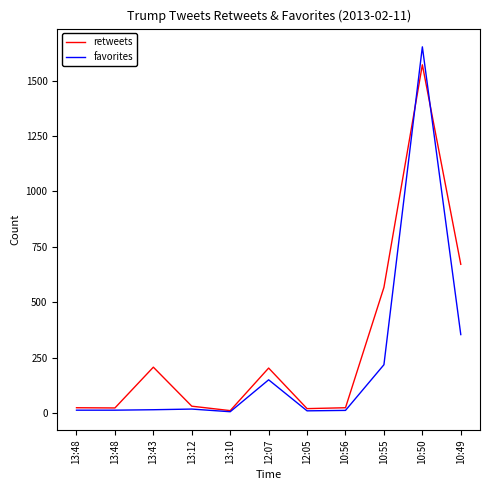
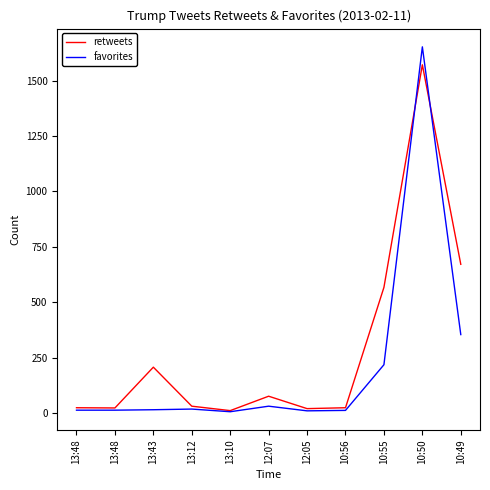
retweets, 12:07: 200 -> 80
favorites, 12:07: 150 -> 30
